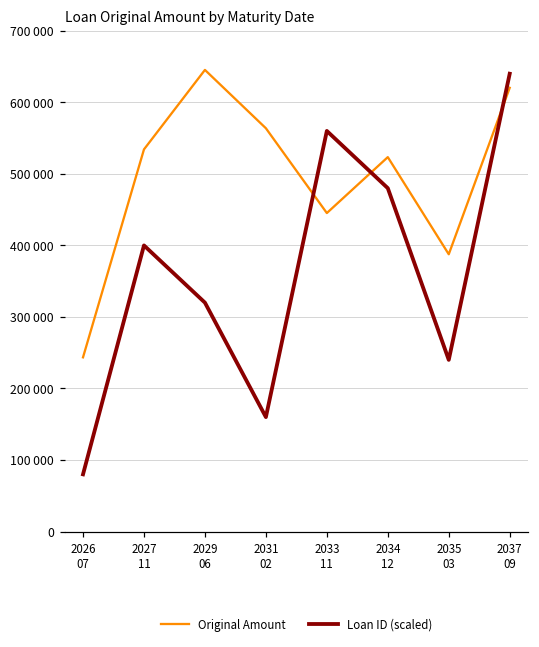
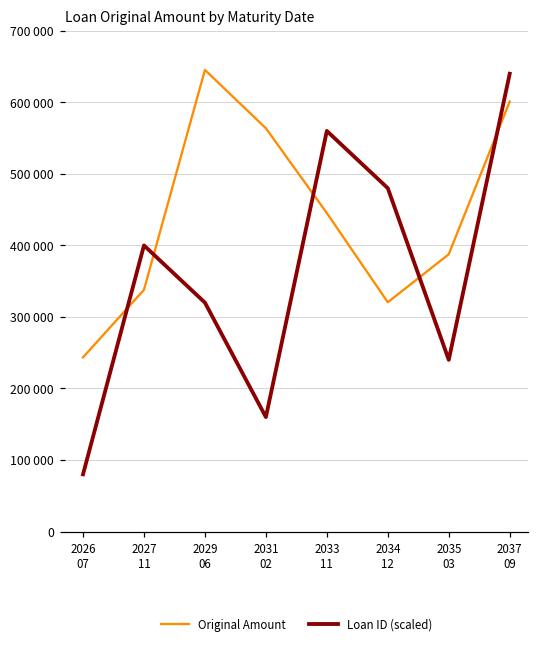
Original Amount, 2027 11: 530000 -> 340000
Original Amount, 2034 12: 520000 -> 320000
Original Amount, 2037 09: 620000 -> 600000
